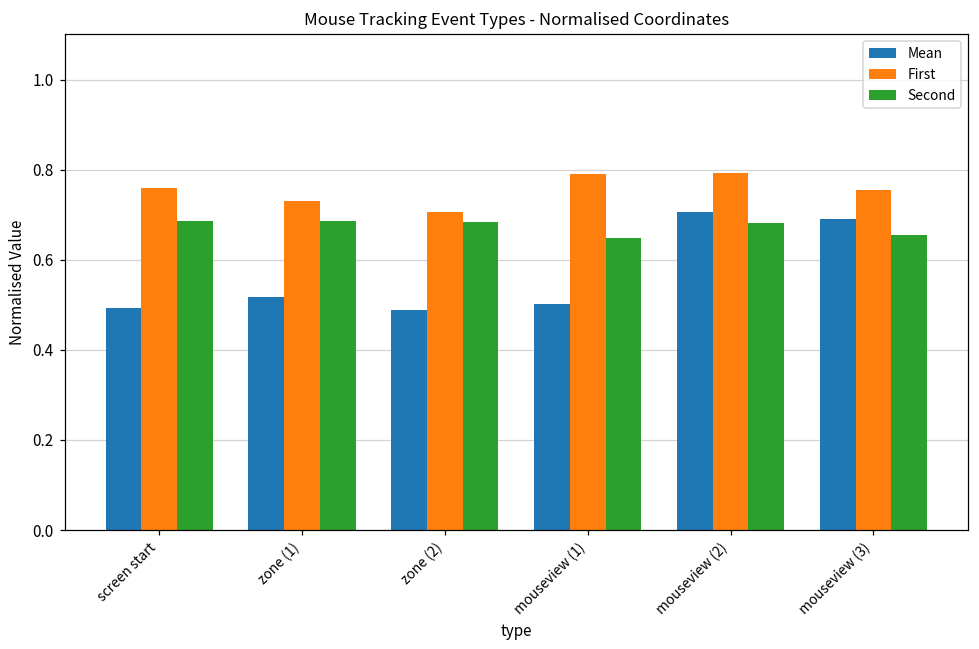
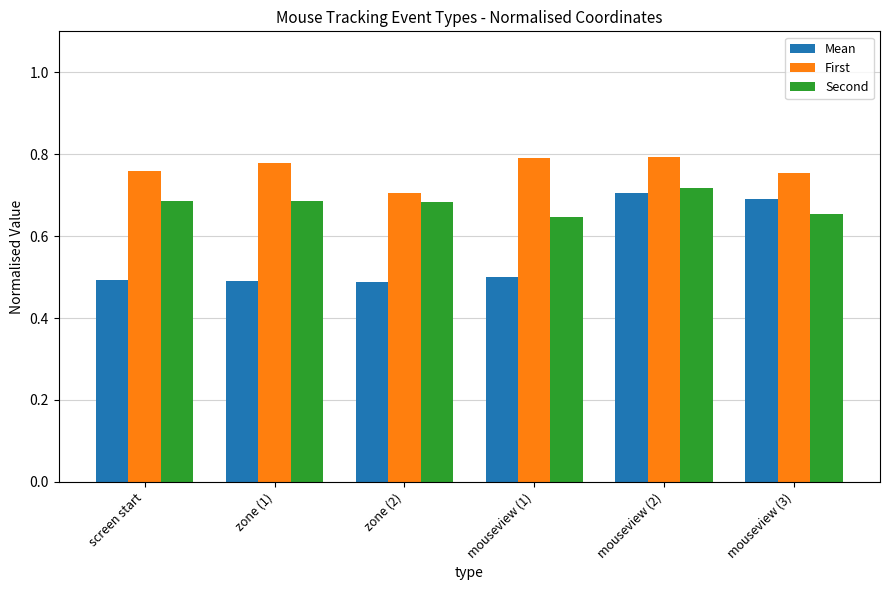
Mean, zone (1): 0.52 -> 0.49
First, zone (1): 0.73 -> 0.78
Second, mouseview (2): 0.68 -> 0.72
